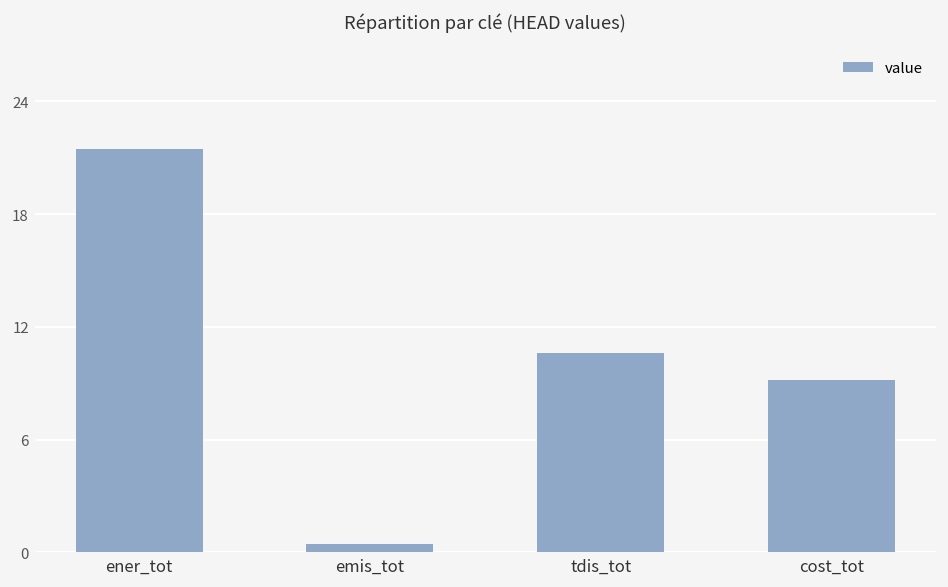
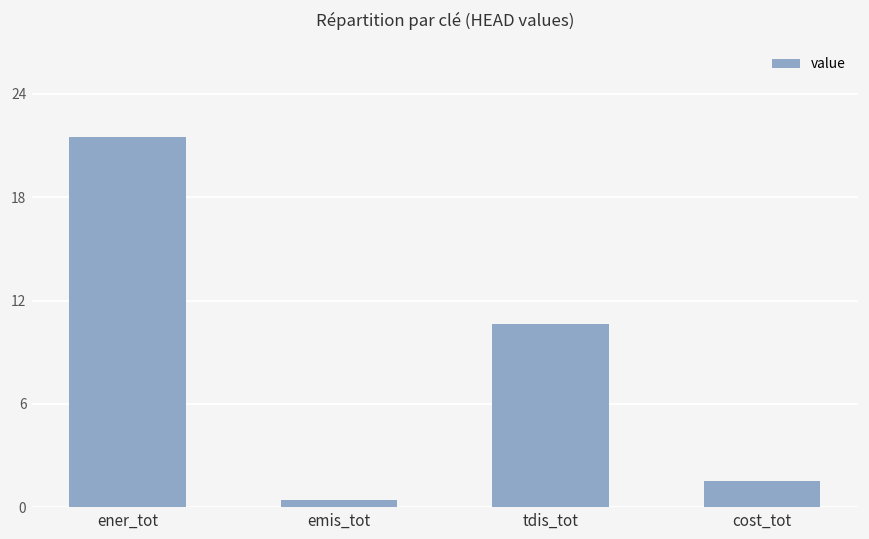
cost_tot: 9.2 -> 1.5
